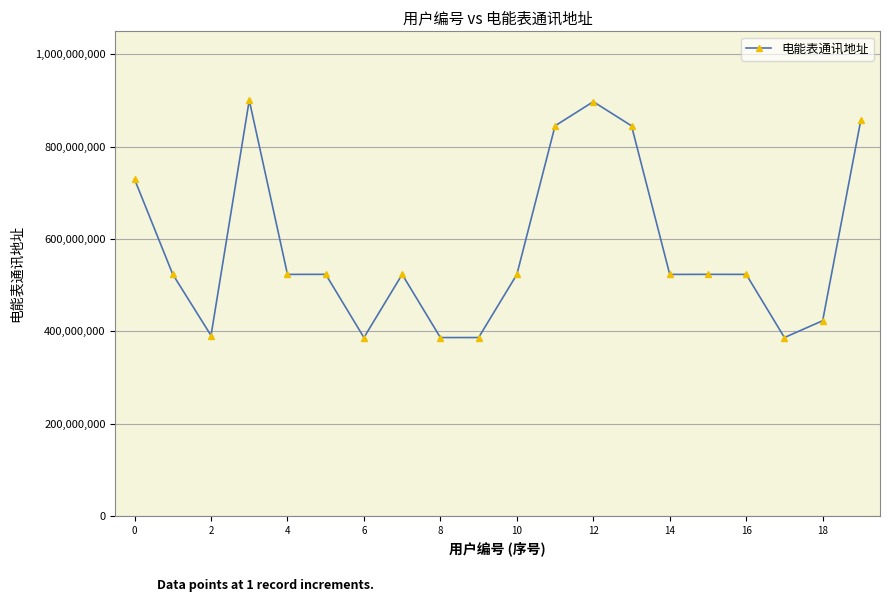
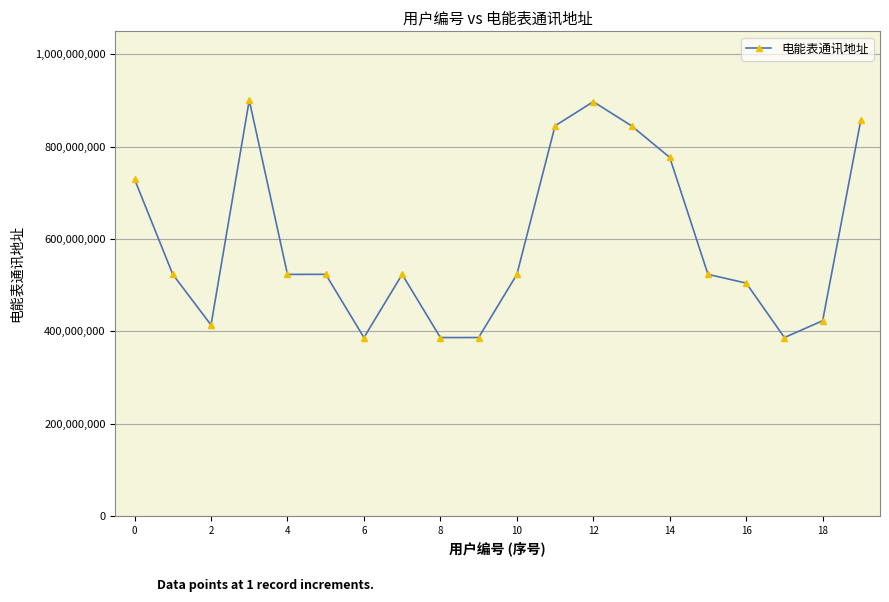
2: 390,000,000 -> 410,000,000
14: 520,000,000 -> 780,000,000
16: 520,000,000 -> 500,000,000
